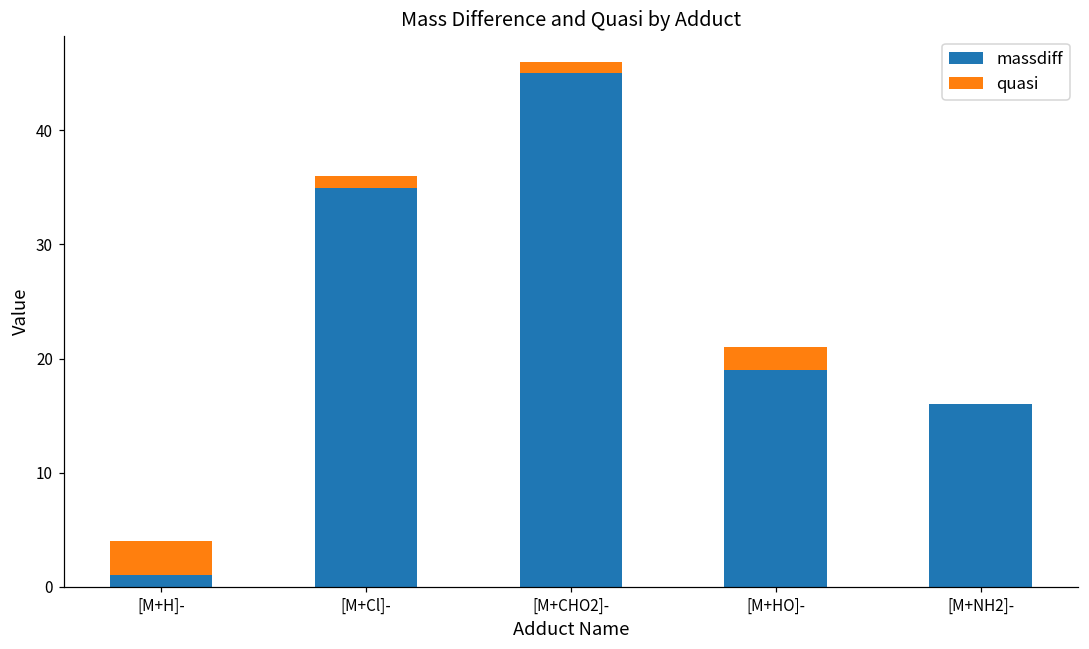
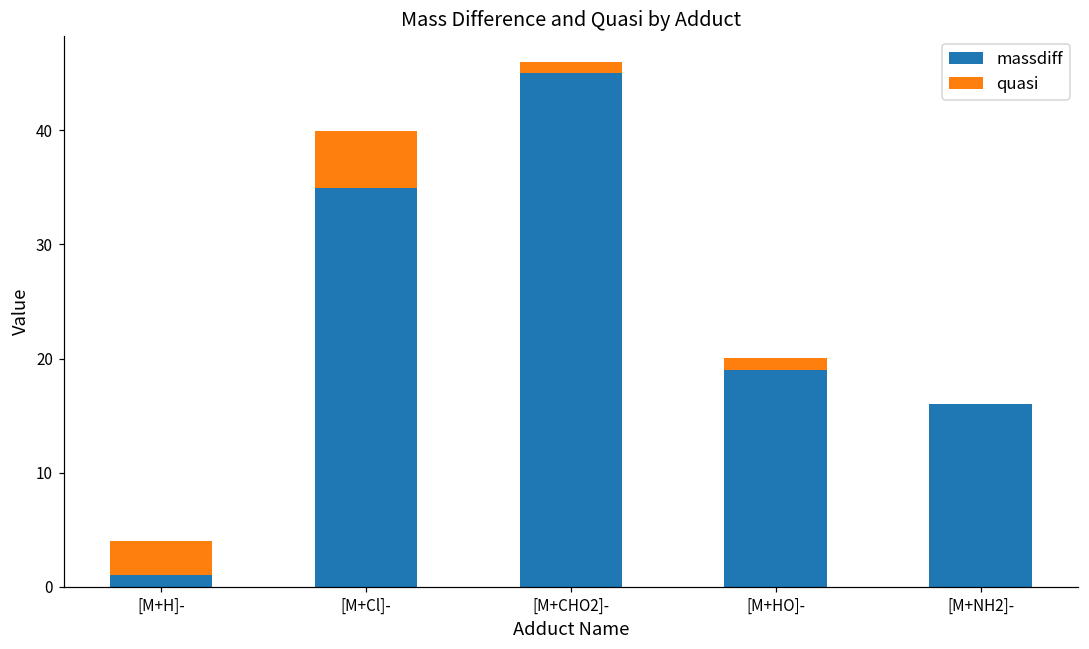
quasi, [M+Cl]-: 1 -> 5
quasi, [M+HO]-: 2 -> 1
